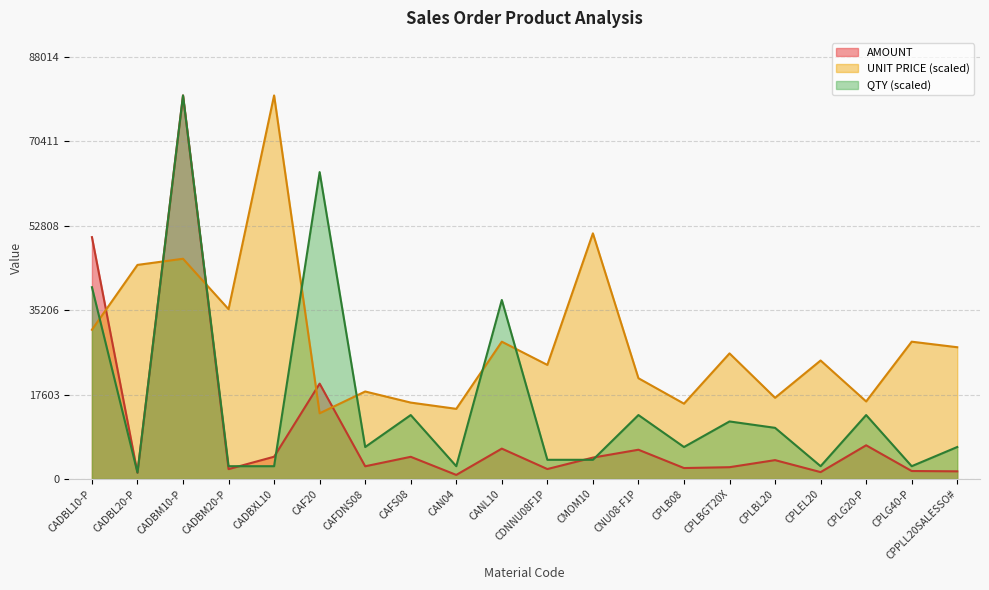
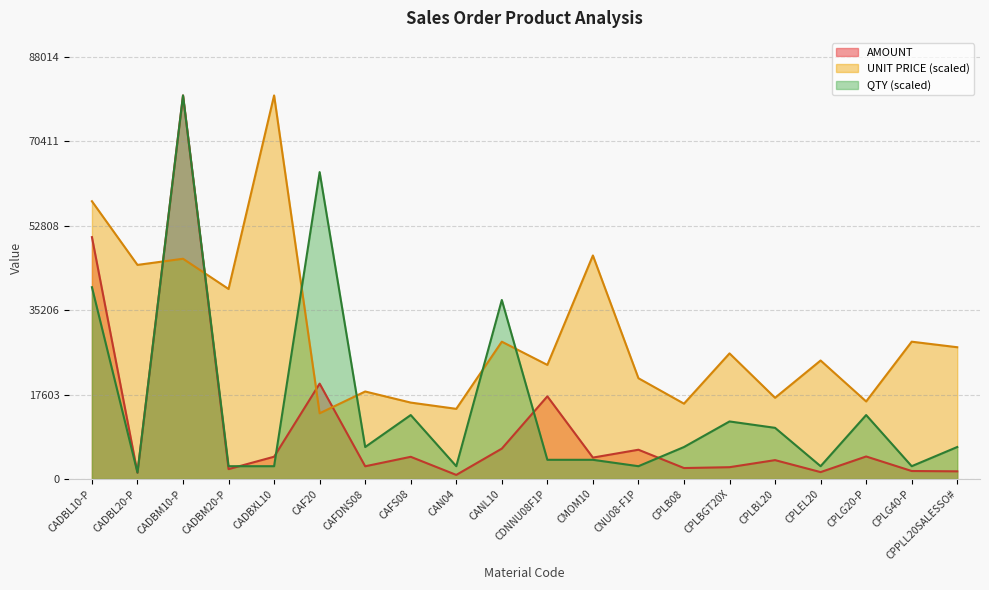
UNIT PRICE (scaled), CADBL10-P: 31000 -> 58000
UNIT PRICE (scaled), CADBM20-P: 35000 -> 40000
AMOUNT, CDNNU08F1P: 2000 -> 17000
UNIT PRICE (scaled), CMOM10: 51000 -> 47000
QTY (scaled), CNU08-F1P: 13000 -> 3000
AMOUNT, CPLG20-P: 7000 -> 5000
